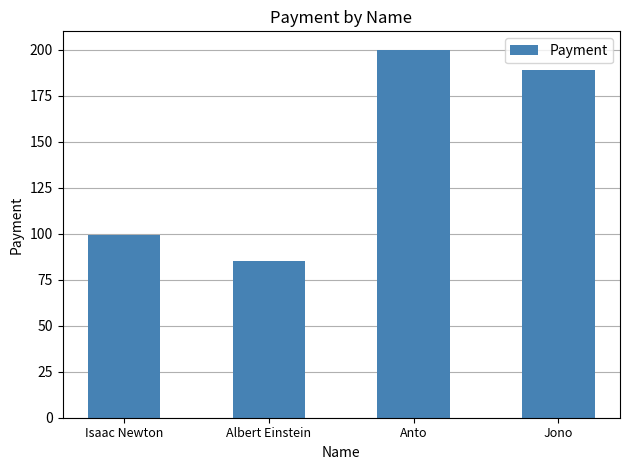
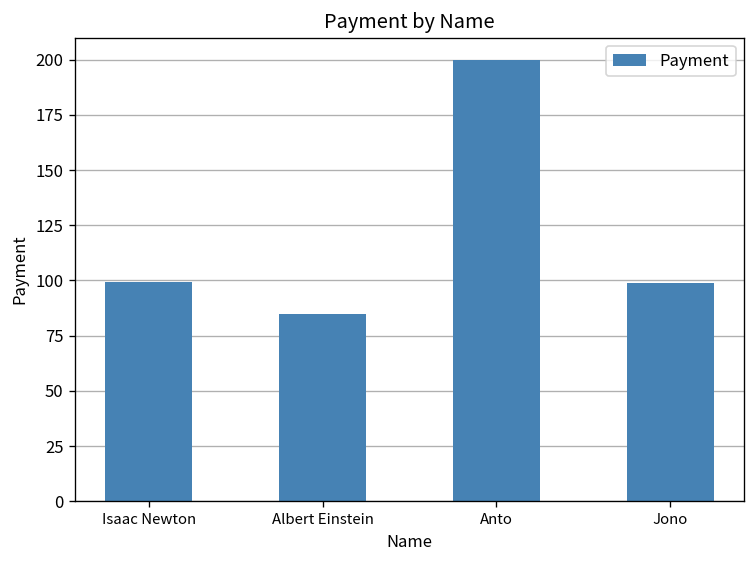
Jono: 189 -> 99
